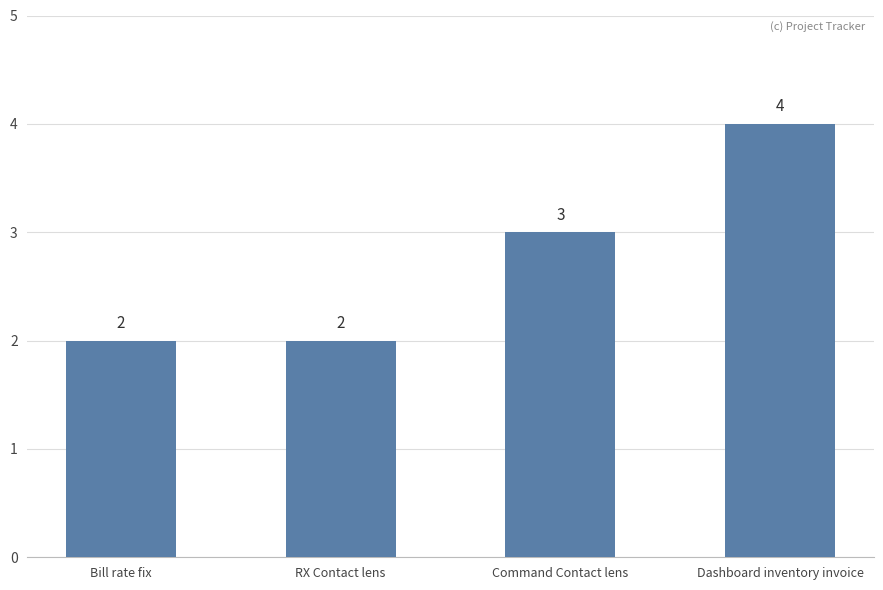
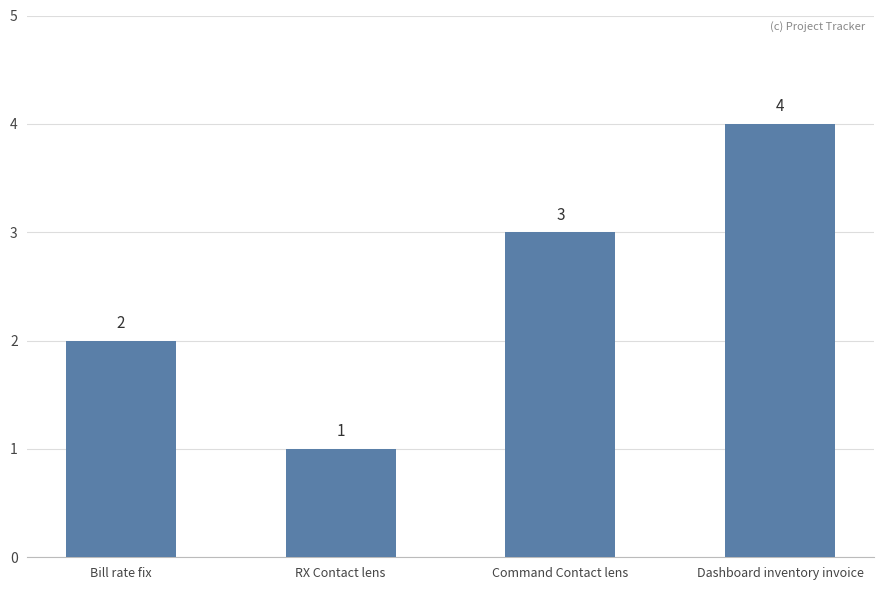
RX Contact lens: 2 -> 1
